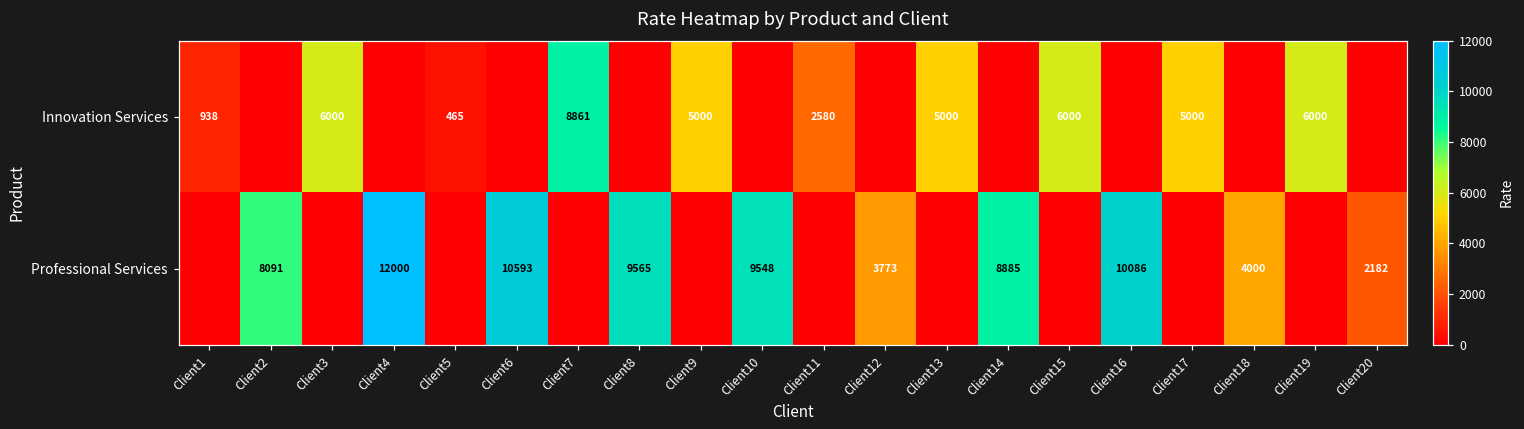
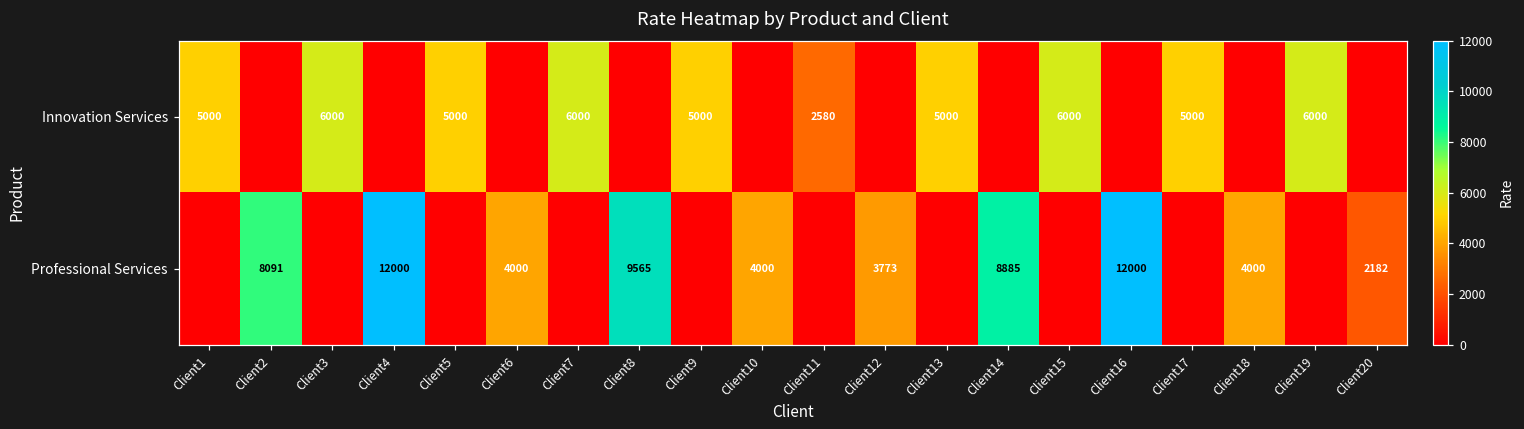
Innovation Services, Client1: 938 -> 5000
Innovation Services, Client5: 465 -> 5000
Innovation Services, Client7: 8861 -> 6000
Professional Services, Client6: 10593 -> 4000
Professional Services, Client10: 9548 -> 4000
Professional Services, Client16: 10086 -> 12000
